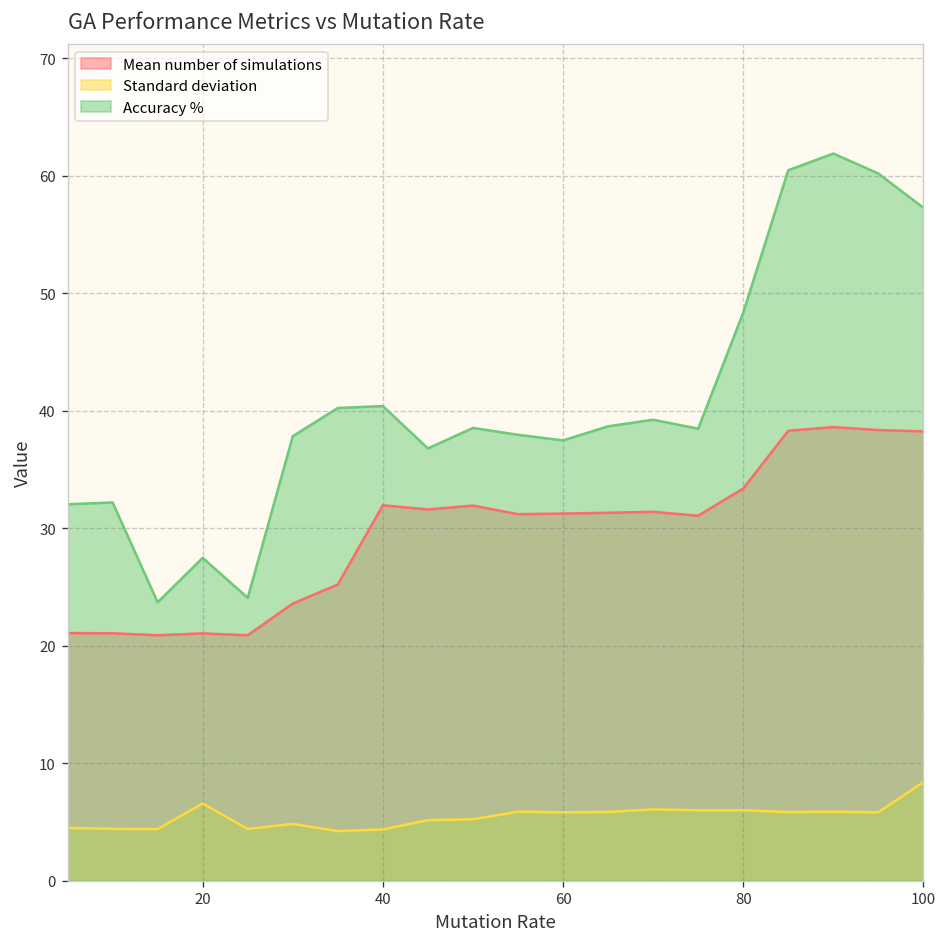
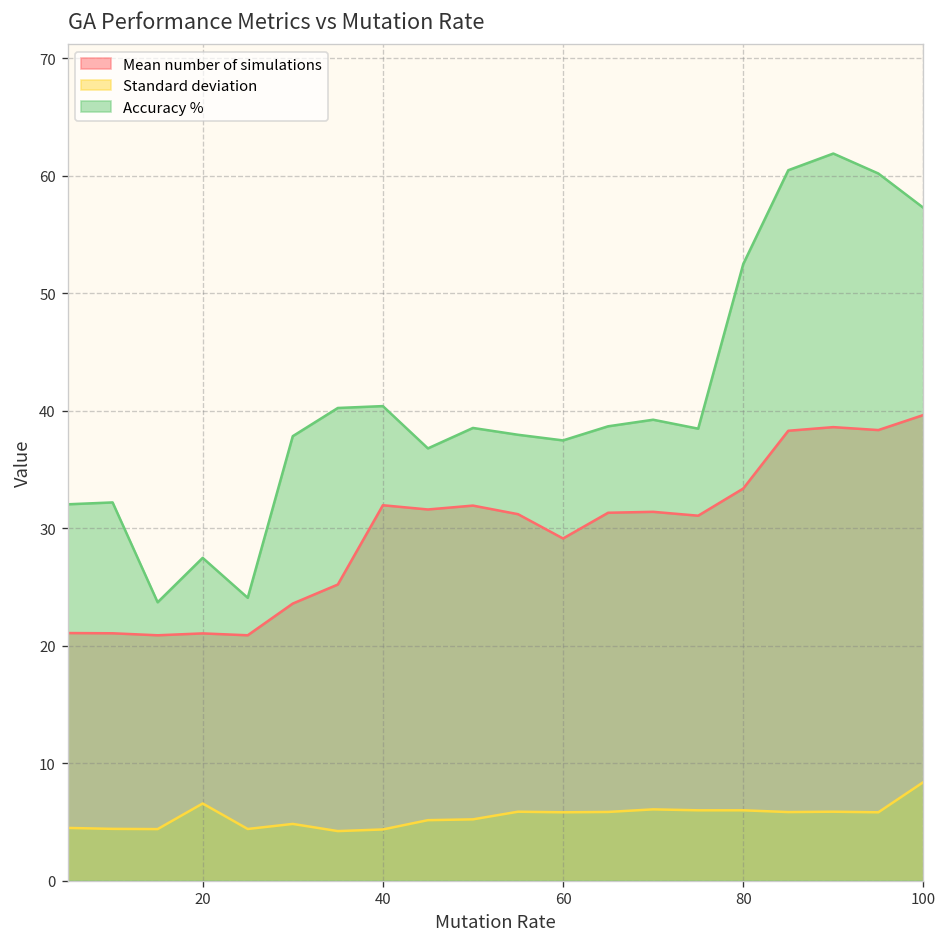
Mean number of simulations, 60: 31 -> 29
Accuracy %, 80: 48 -> 52
Mean number of simulations, 100: 38 -> 40
